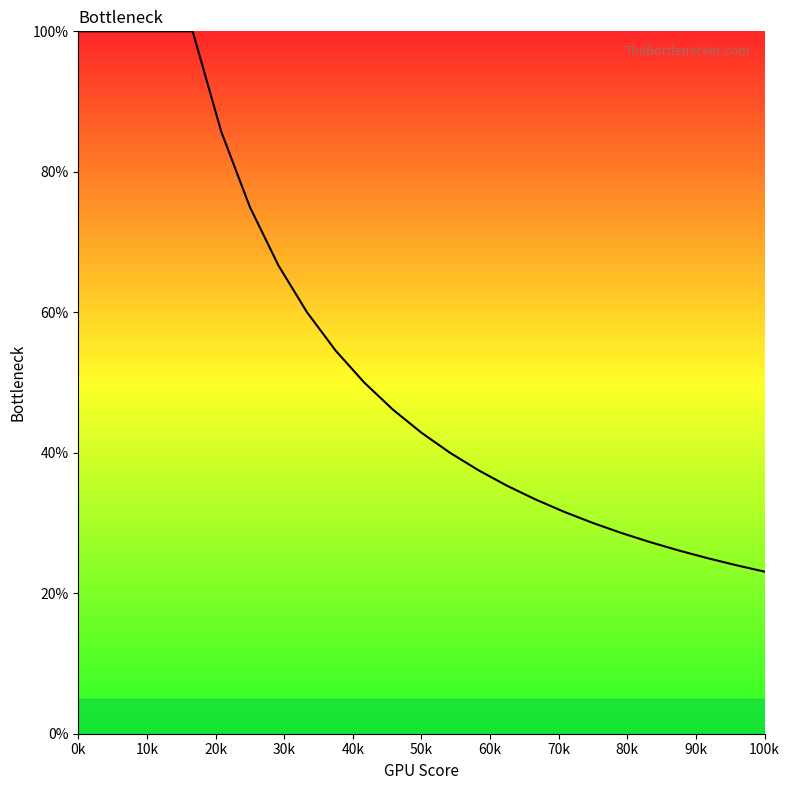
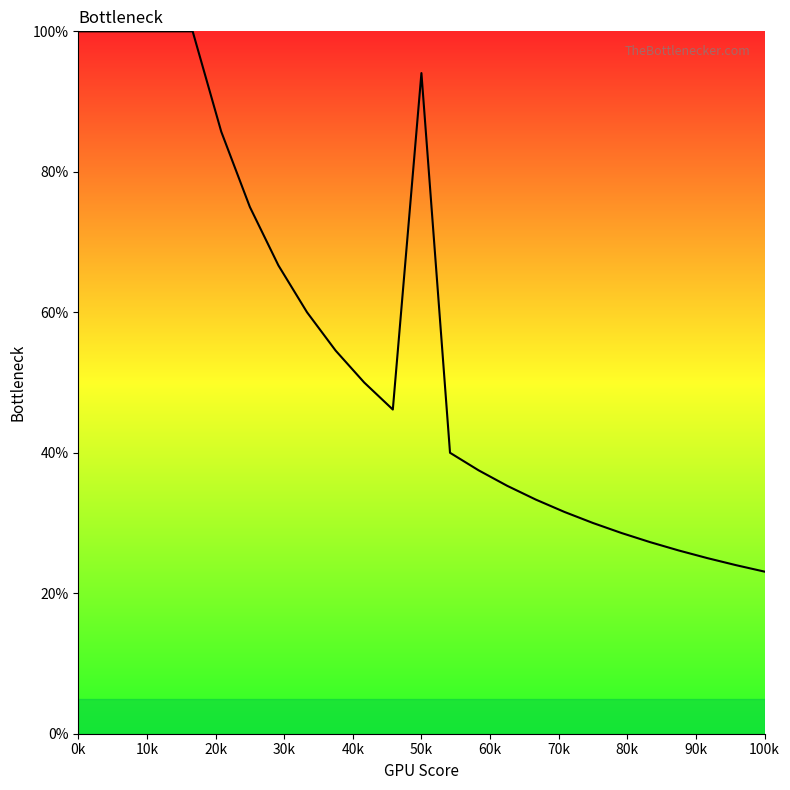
50k: 43% -> 94%
